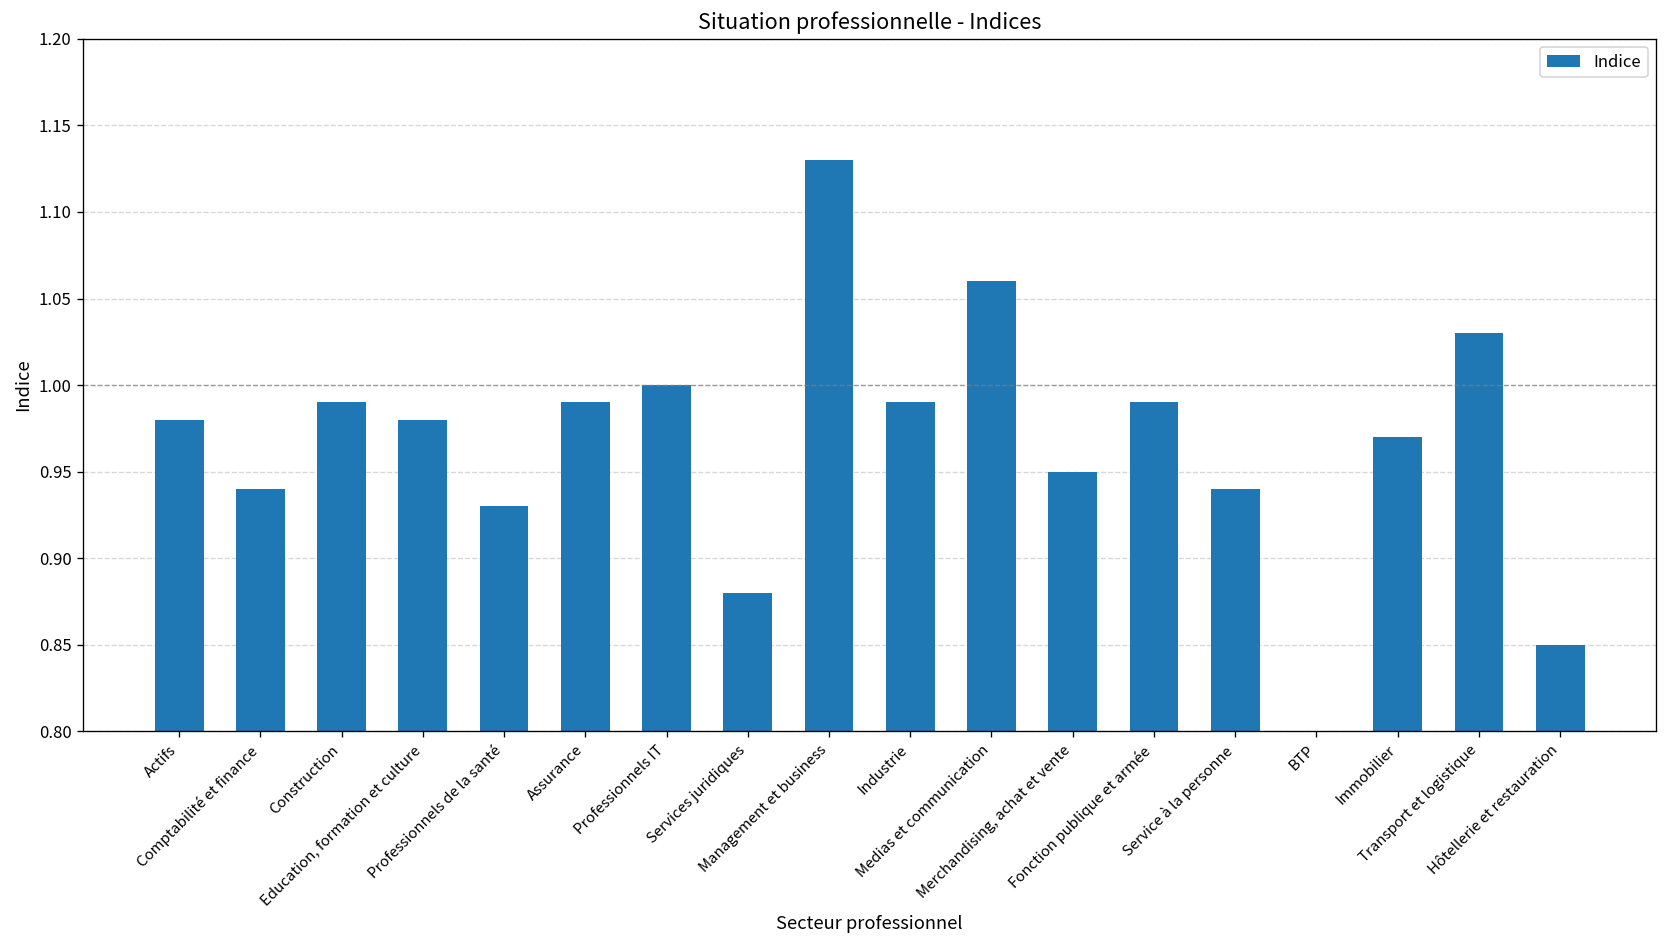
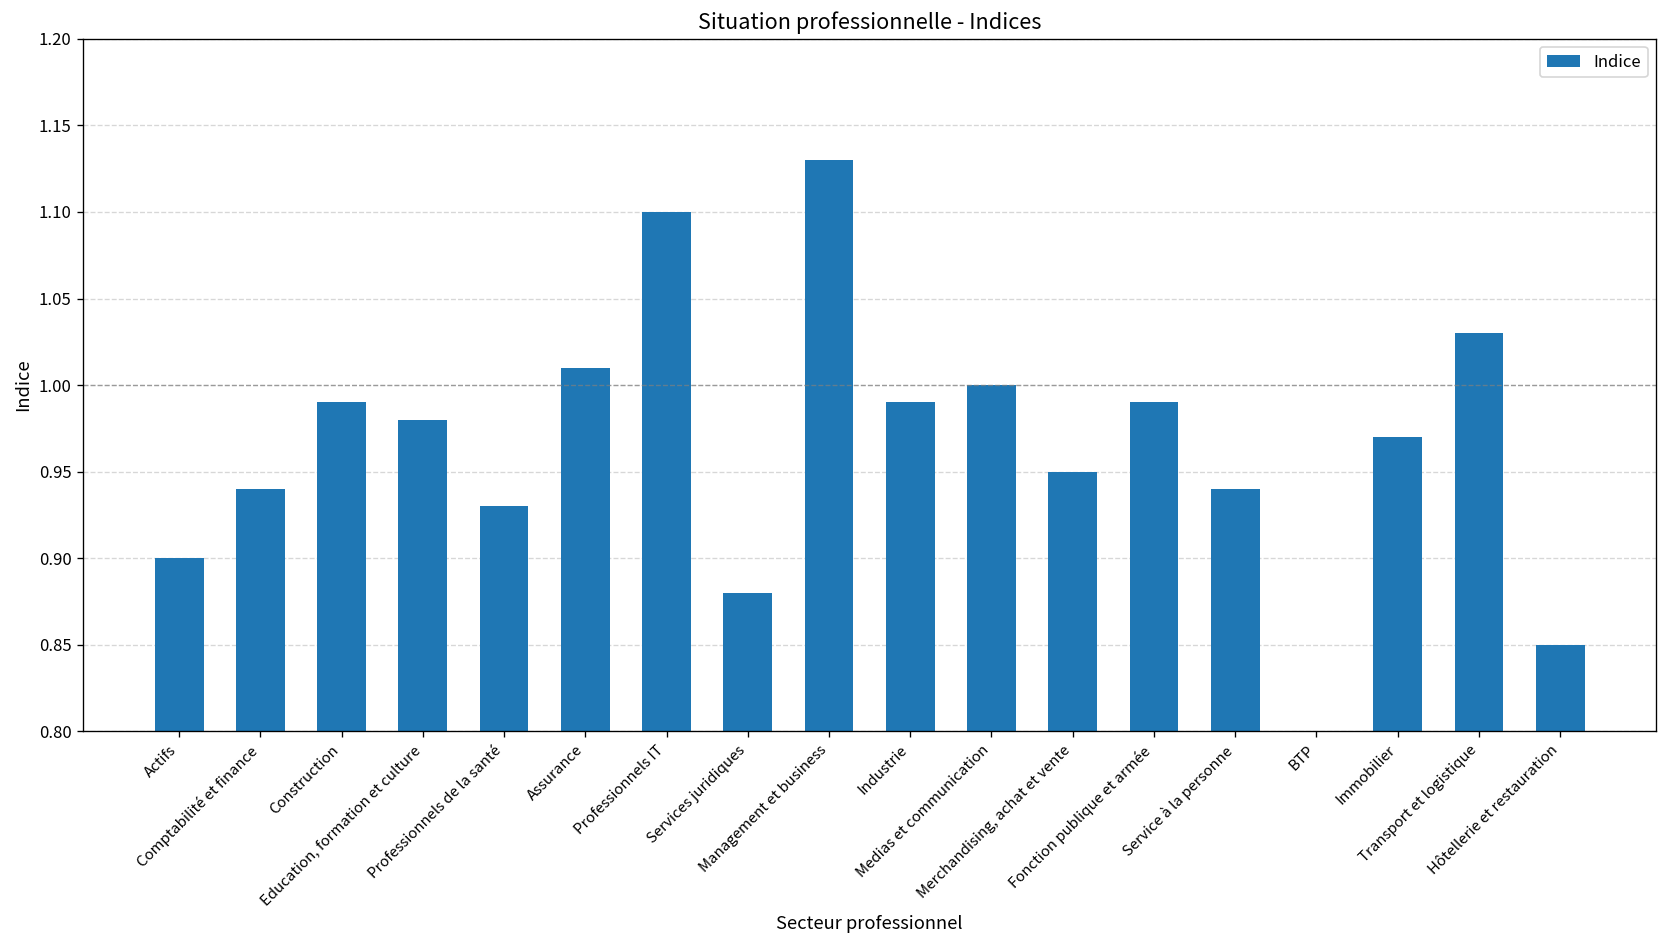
Actifs: 0.98 -> 0.90
Assurance: 0.99 -> 1.01
Professionnels IT: 1.0 -> 1.1
Medias et communication: 1.06 -> 1.00
